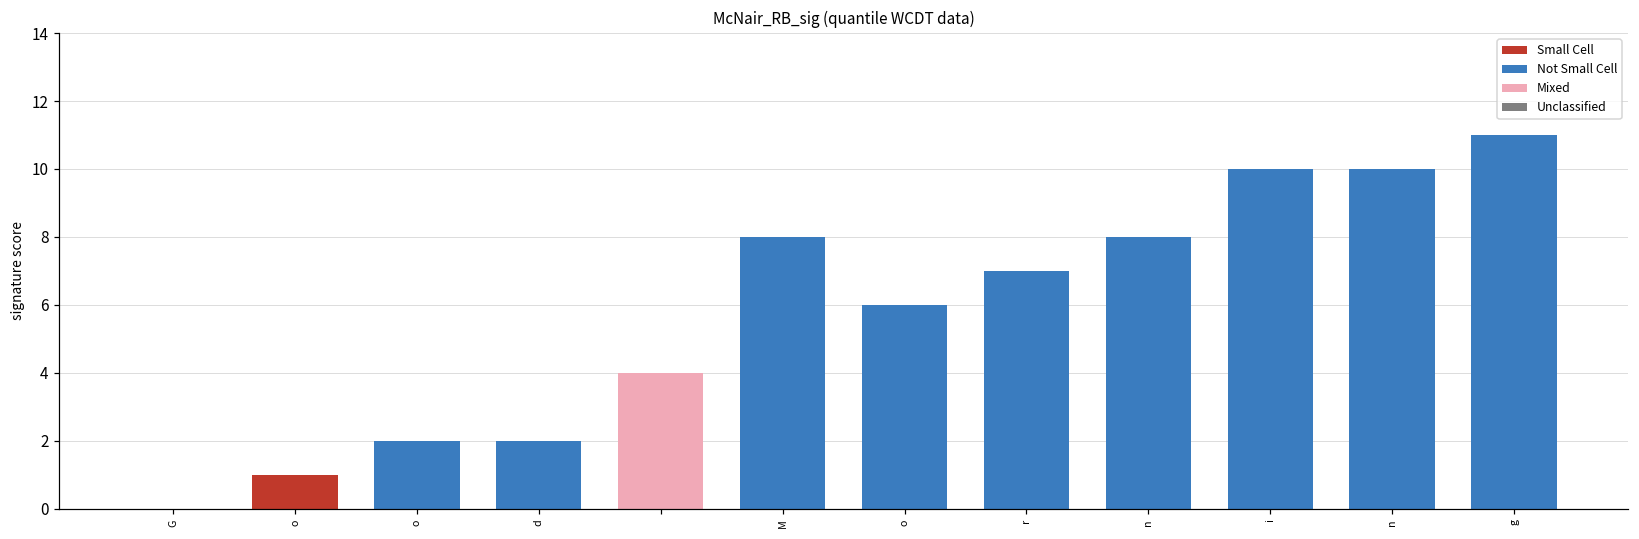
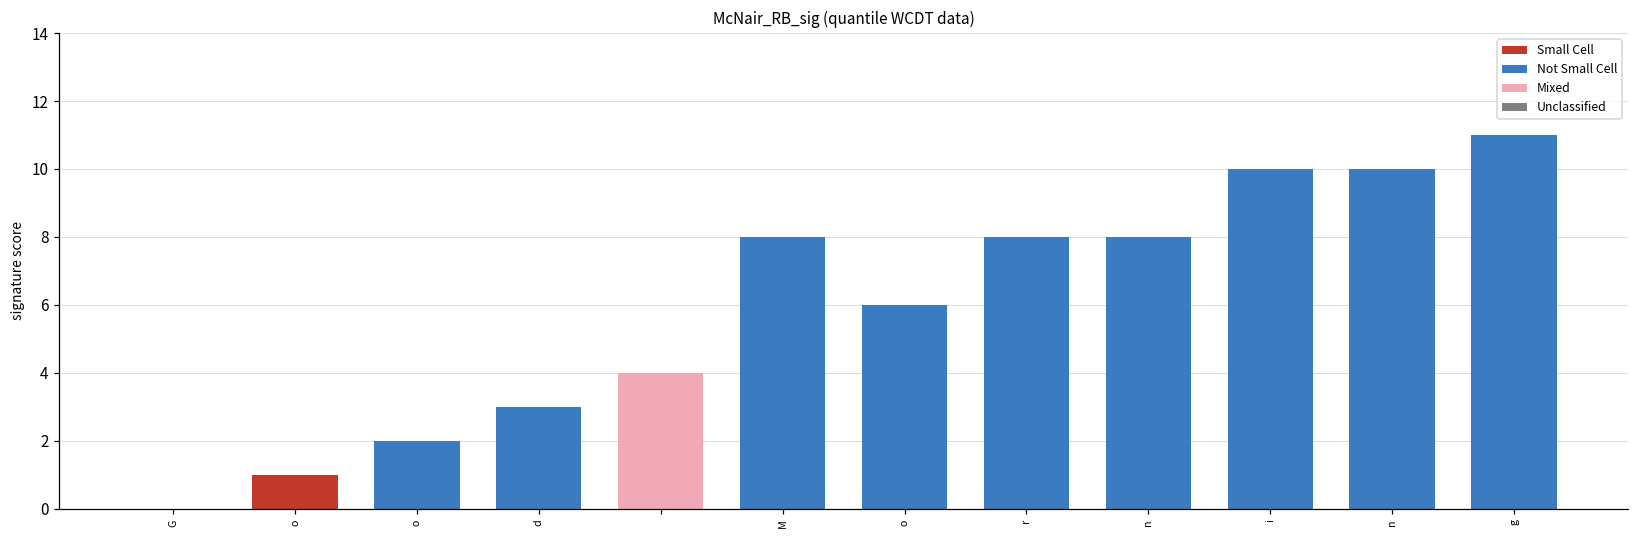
d: 2 -> 3
r: 7 -> 8
